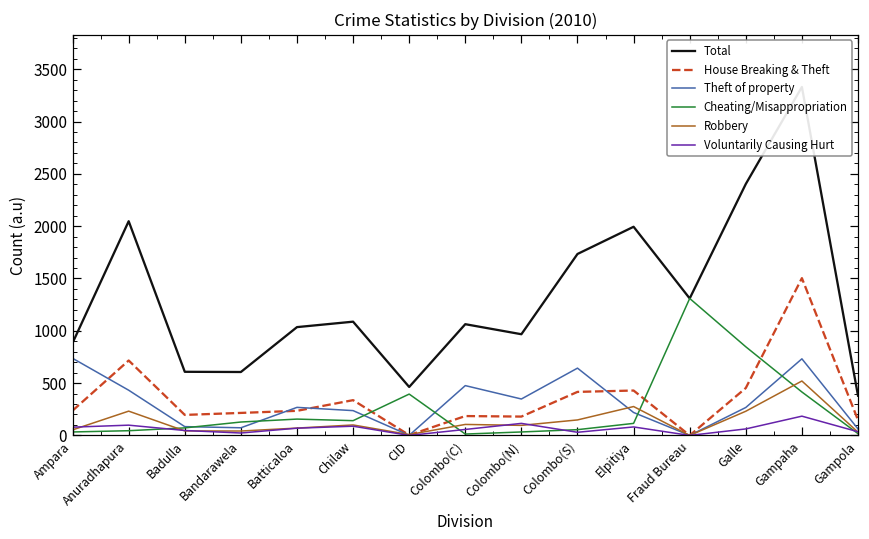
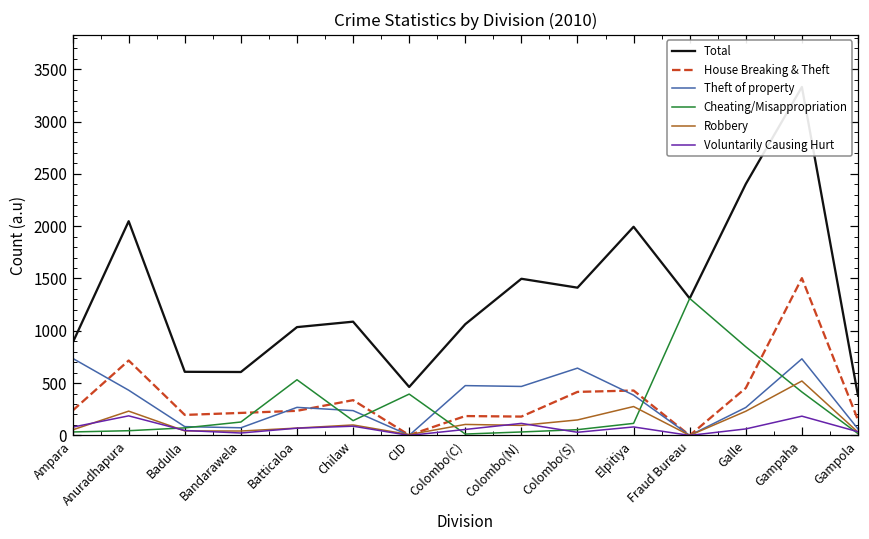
Voluntarily Causing Hurt, Anuradhapura: 100 -> 200
Cheating/Misappropriation, Batticaloa: 200 -> 500
Total, Colombo(N): 1000 -> 1500
Theft of property, Colombo(N): 300 -> 500
Total, Colombo(S): 1700 -> 1400
Theft of property, Elpitiya: 200 -> 400
